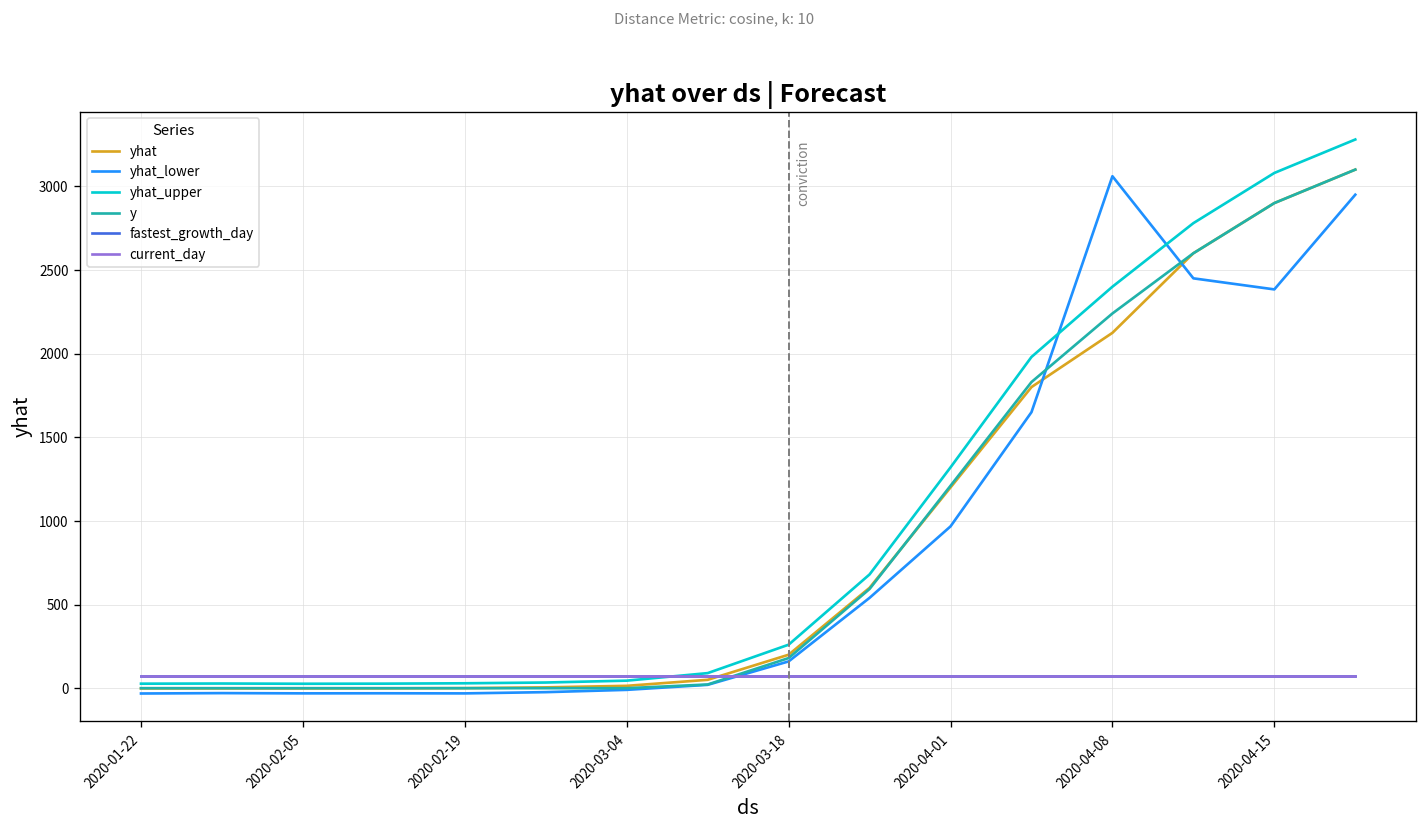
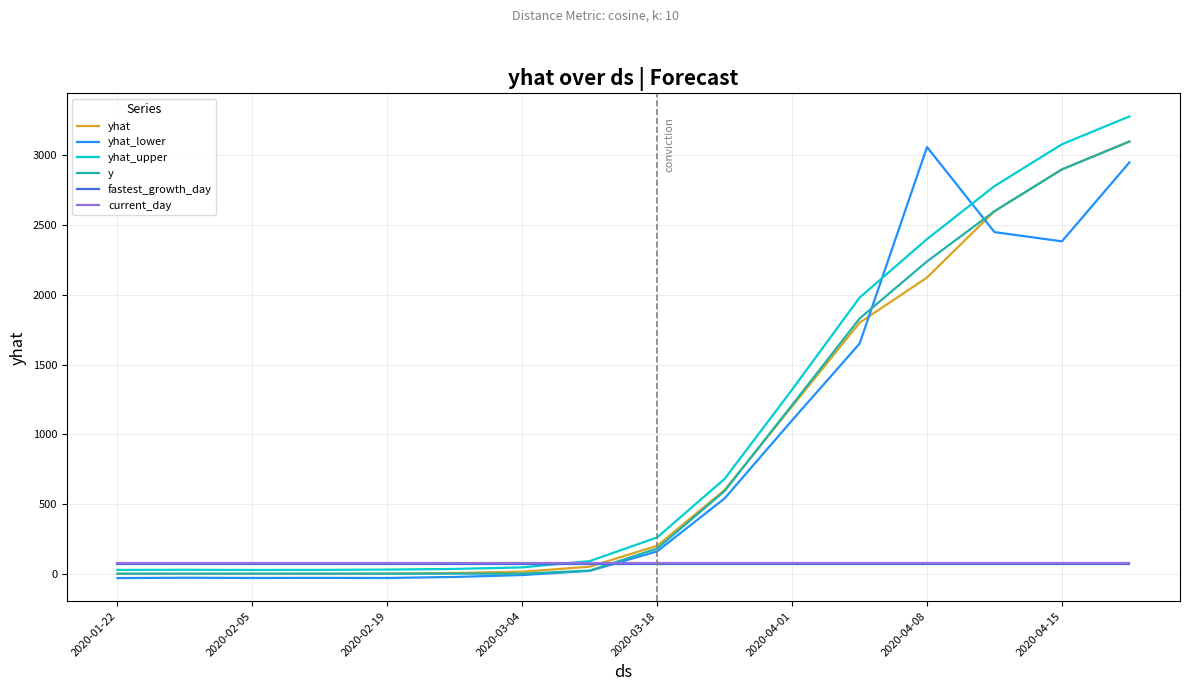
yhat_lower, 2020-04-01: 970 -> 1100
